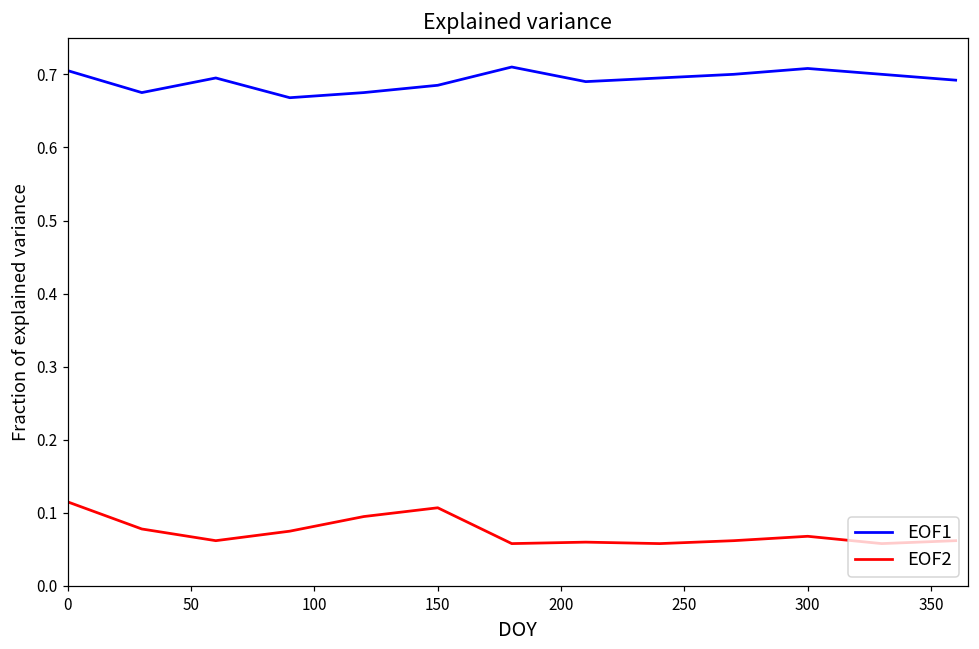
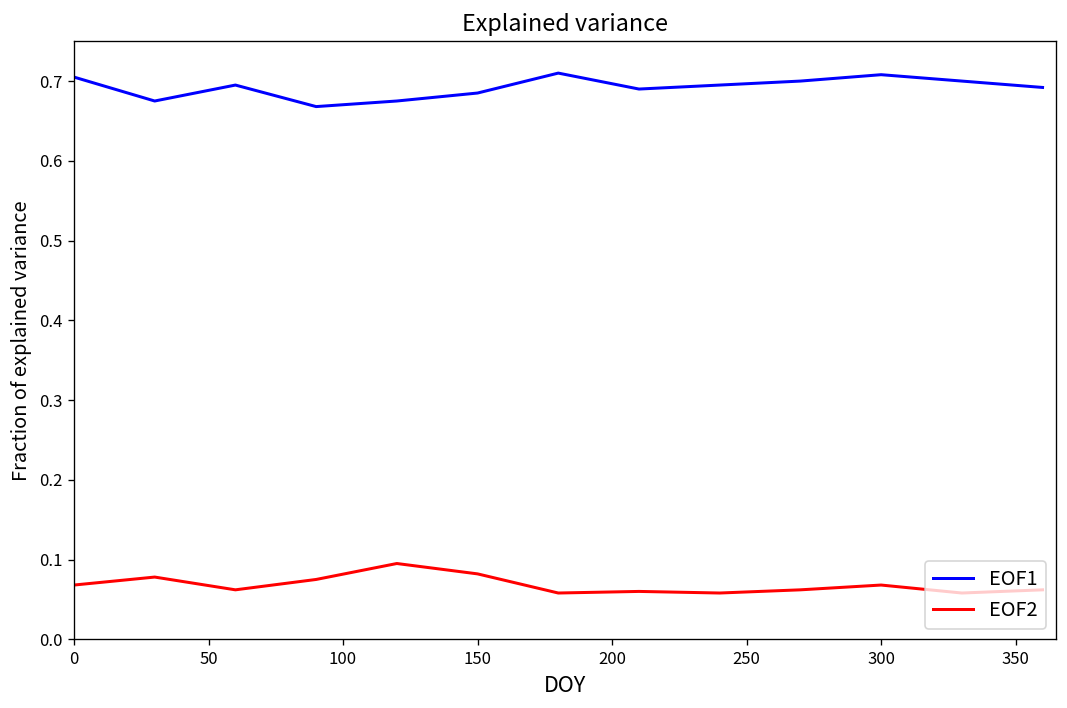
EOF2, 0: 0.12 -> 0.07
EOF2, 150: 0.11 -> 0.08
